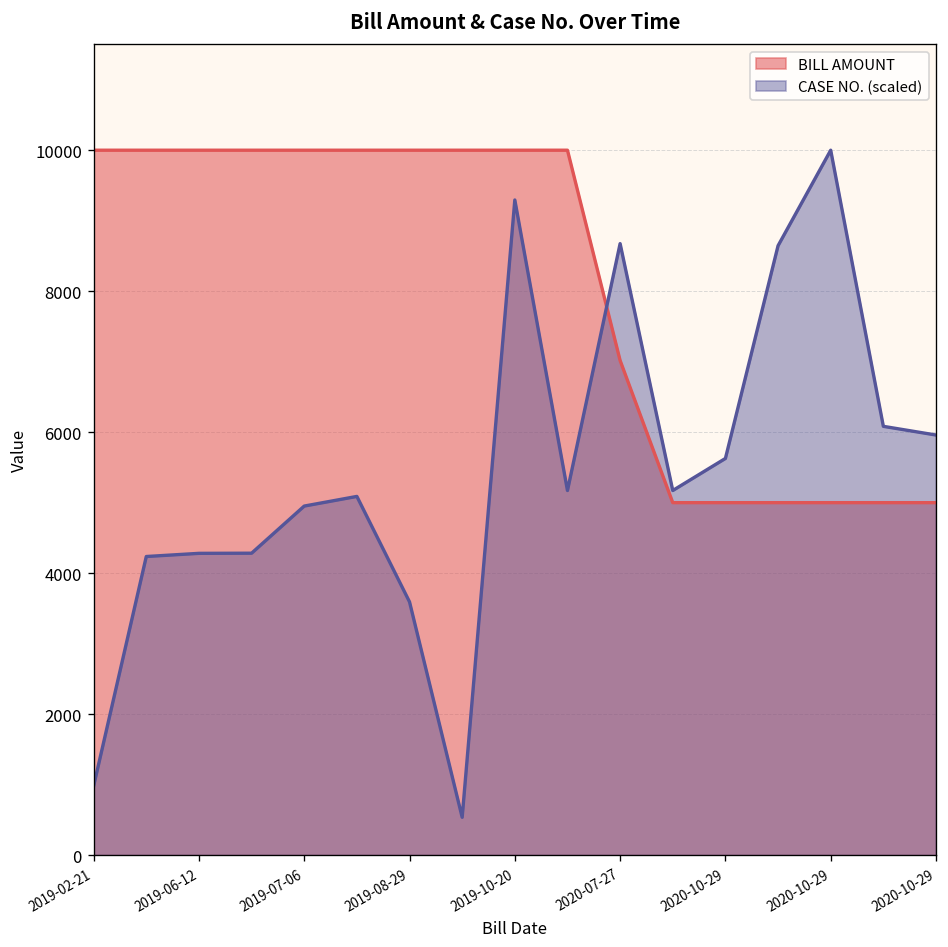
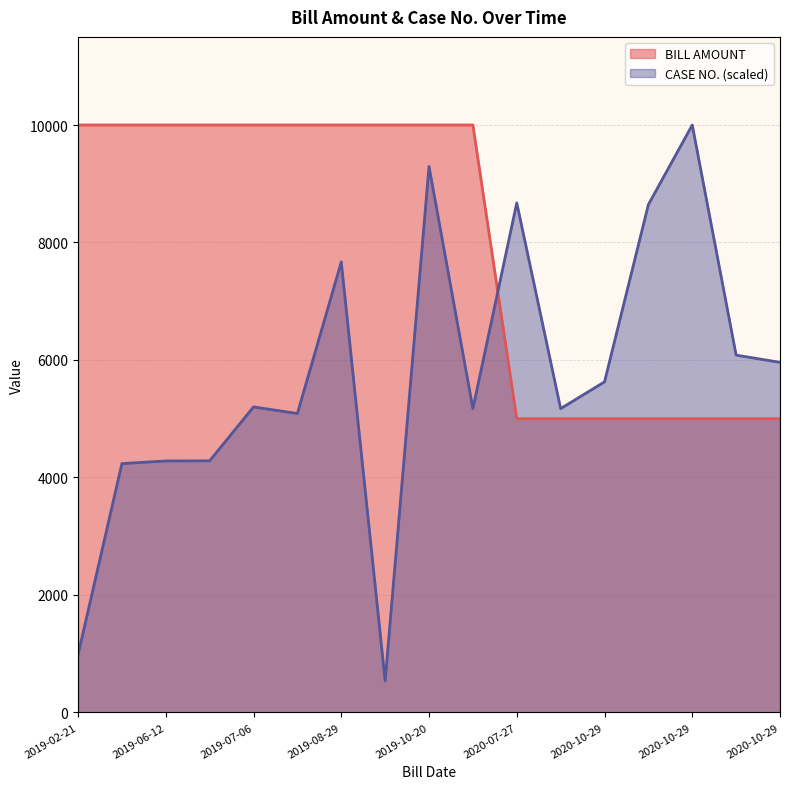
CASE NO. (scaled), 2019-07-06: 5000 -> 5200
CASE NO. (scaled), 2019-08-29: 3600 -> 7700
BILL AMOUNT, 2020-07-27: 7000 -> 5000
